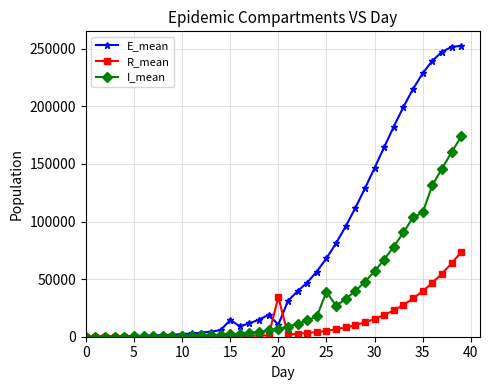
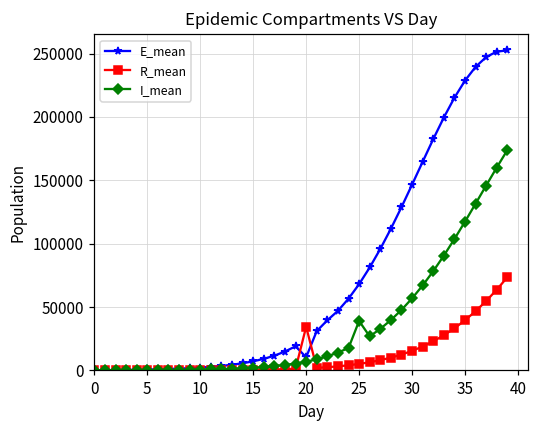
E_mean, 15: 14000 -> 7000
I_mean, 35: 108000 -> 117000
